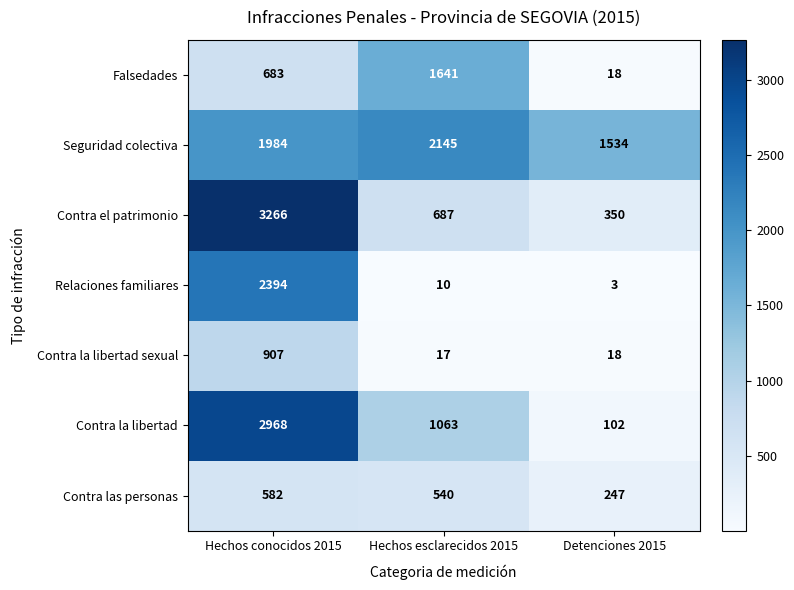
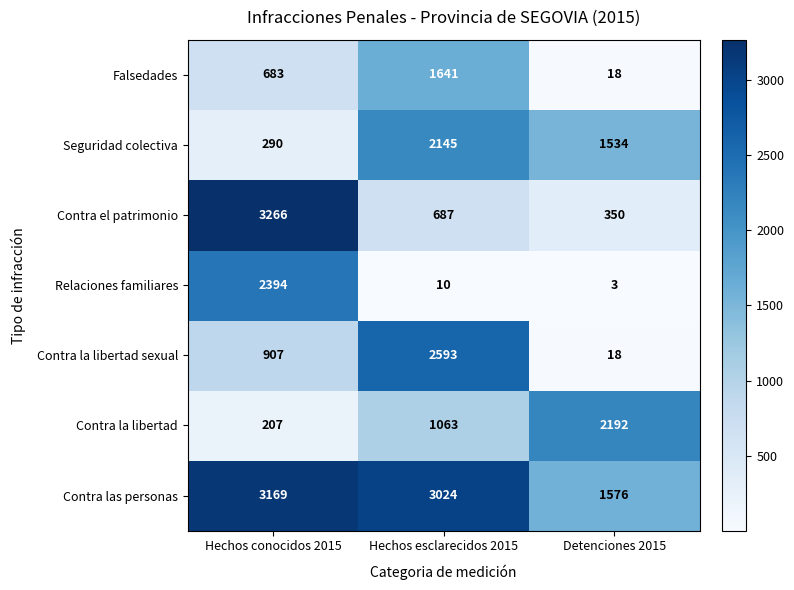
Seguridad colectiva, Hechos conocidos 2015: 1984 -> 290
Contra la libertad sexual, Hechos esclarecidos 2015: 17 -> 2593
Contra la libertad, Hechos conocidos 2015: 2968 -> 207
Contra la libertad, Detenciones 2015: 102 -> 2192
Contra las personas, Hechos conocidos 2015: 582 -> 3169
Contra las personas, Hechos esclarecidos 2015: 540 -> 3024
Contra las personas, Detenciones 2015: 247 -> 1576
